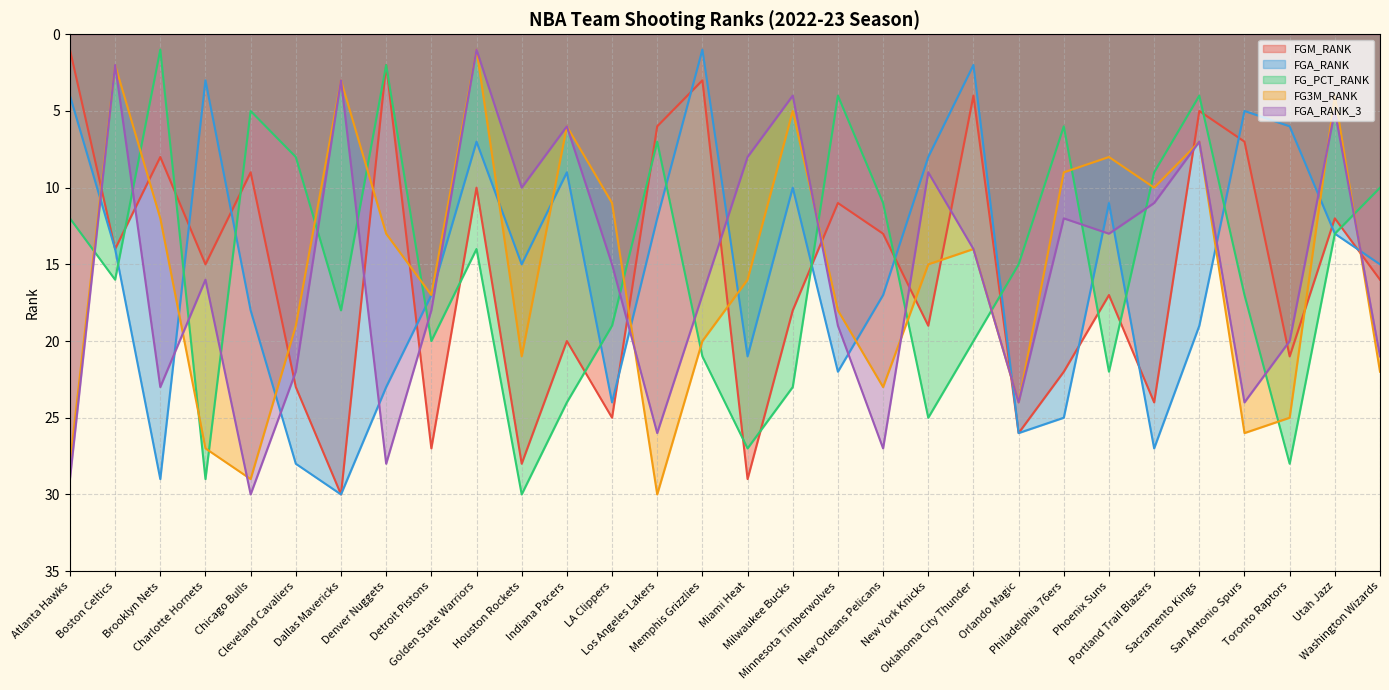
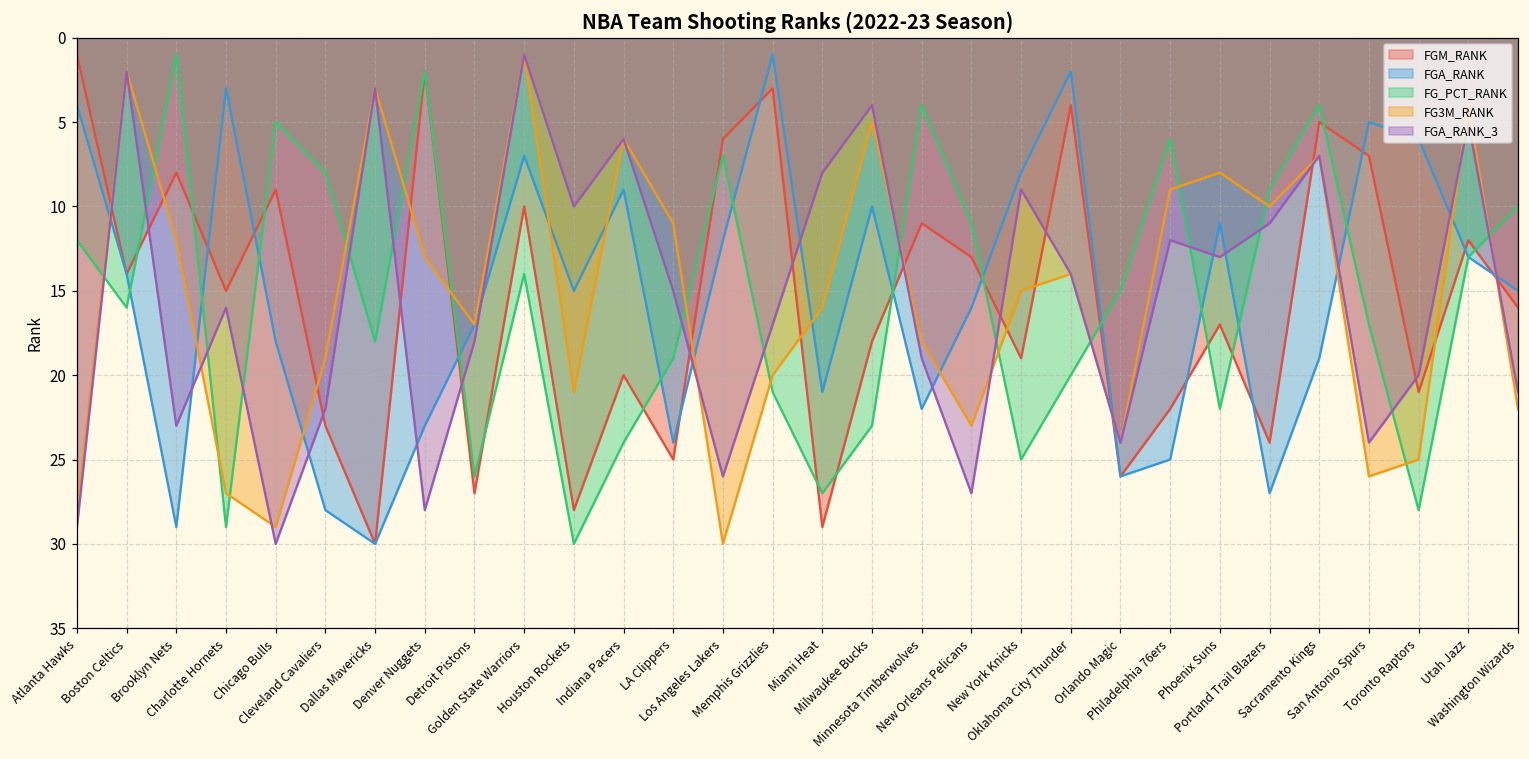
FG_PCT_RANK, Detroit Pistons: 20 -> 26
FGA_RANK, New Orleans Pelicans: 17 -> 16
